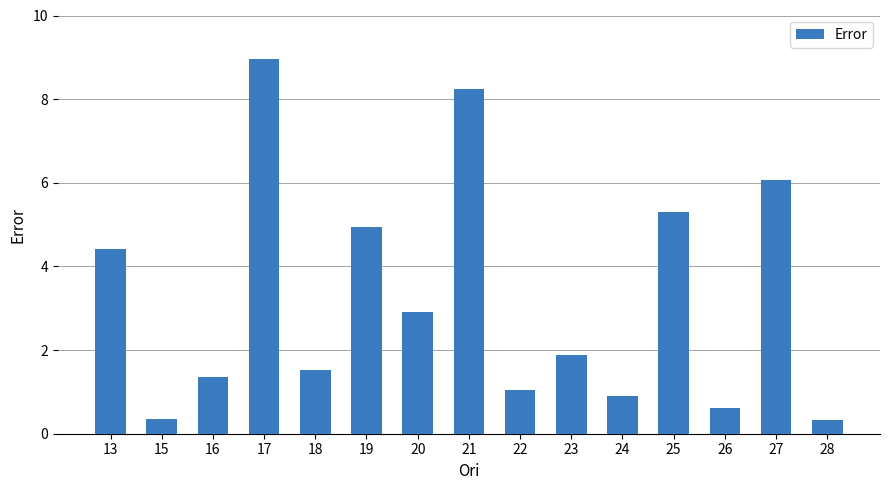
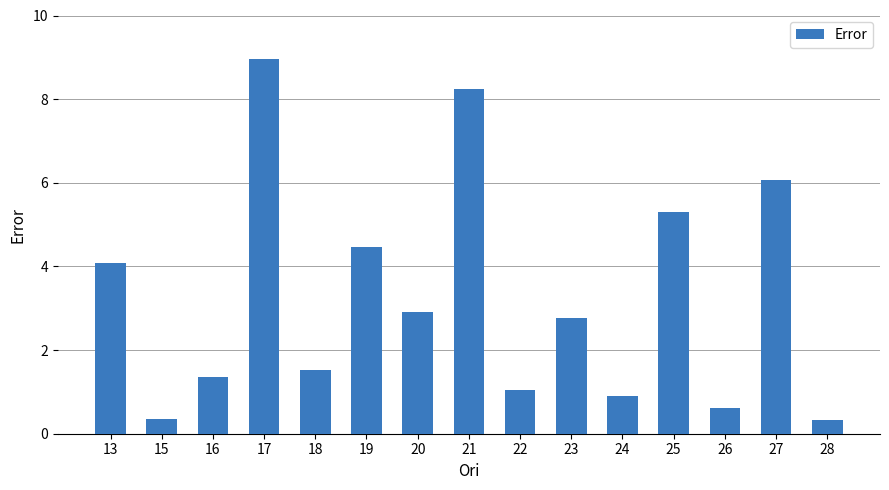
13: 4.4 -> 4.1
19: 5.0 -> 4.5
23: 1.9 -> 2.8
